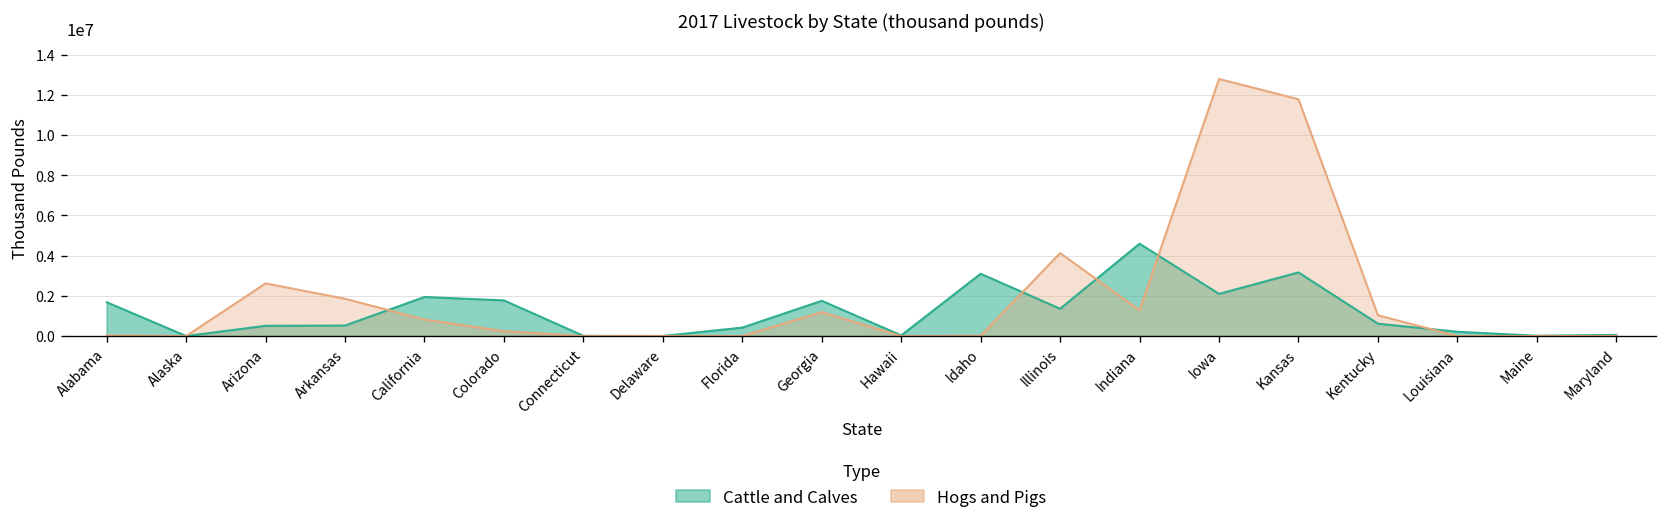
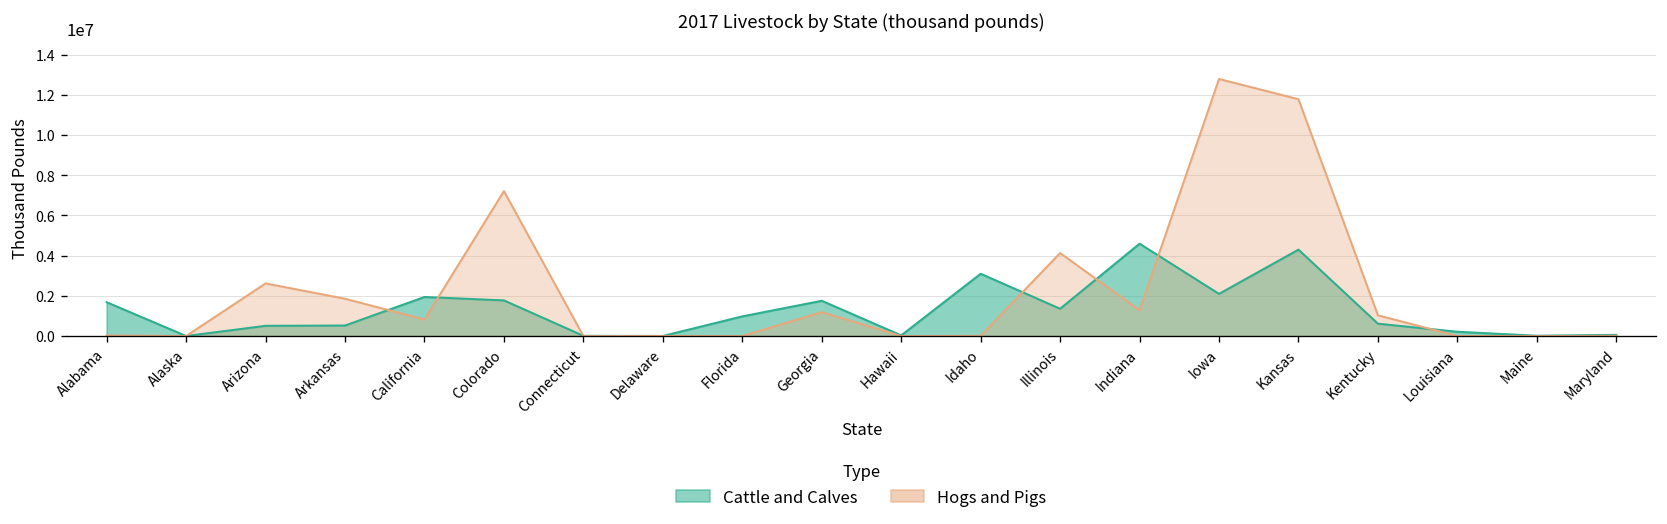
Hogs and Pigs, Colorado: 200000 -> 7200000
Cattle and Calves, Florida: 400000 -> 1000000
Cattle and Calves, Kansas: 3200000 -> 4300000
